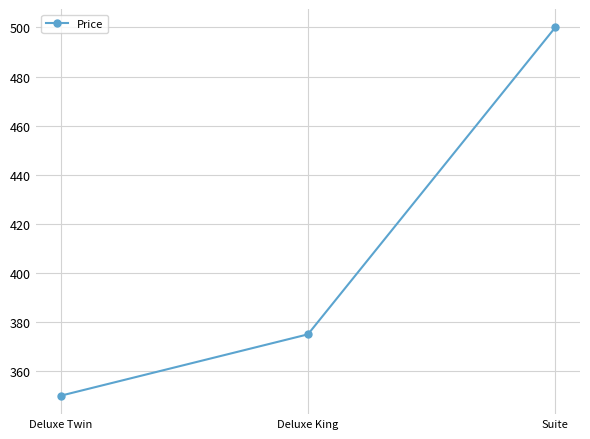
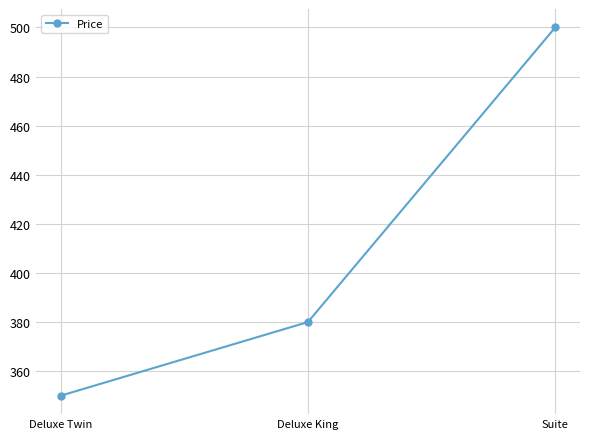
Deluxe King: 375 -> 380
